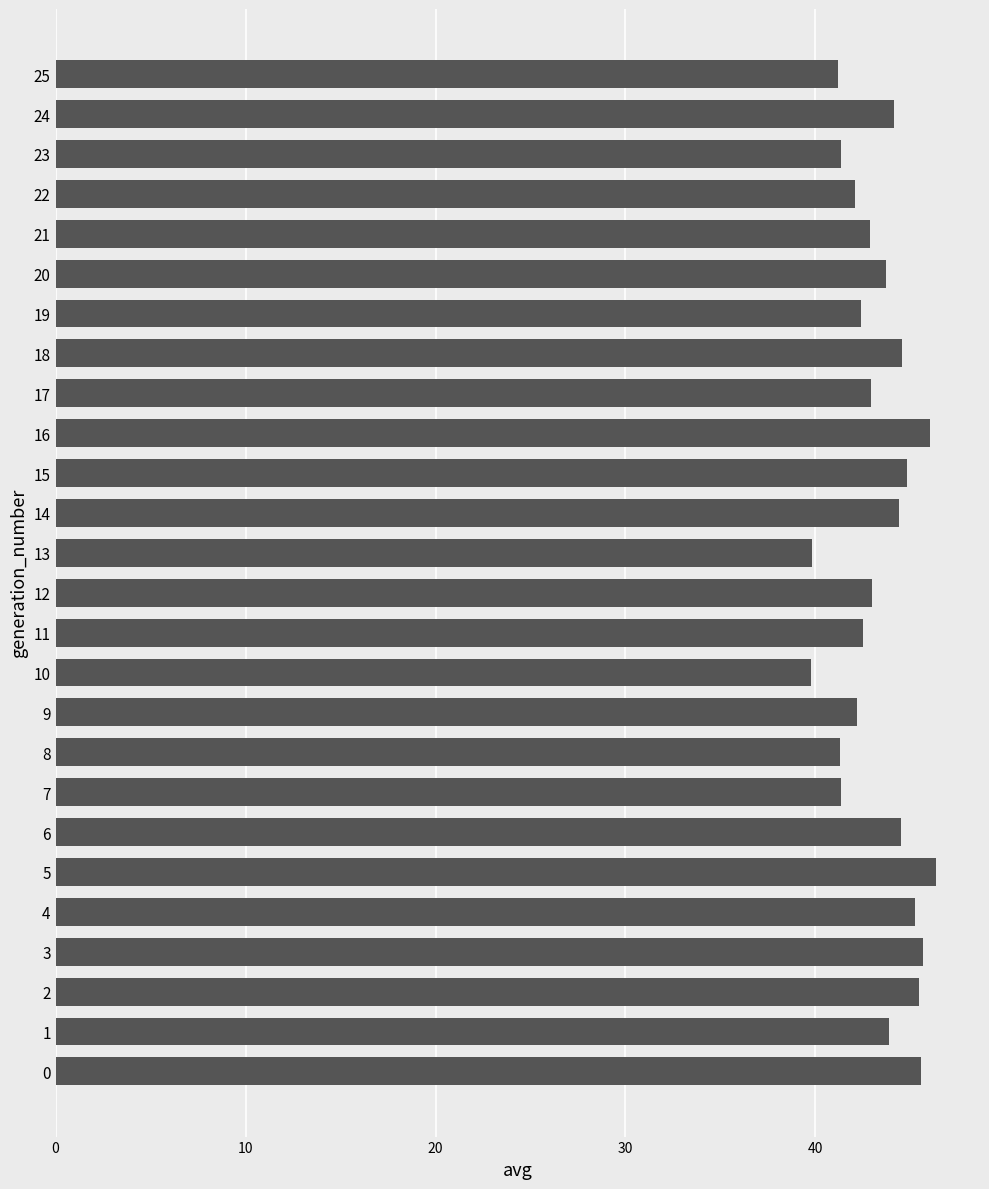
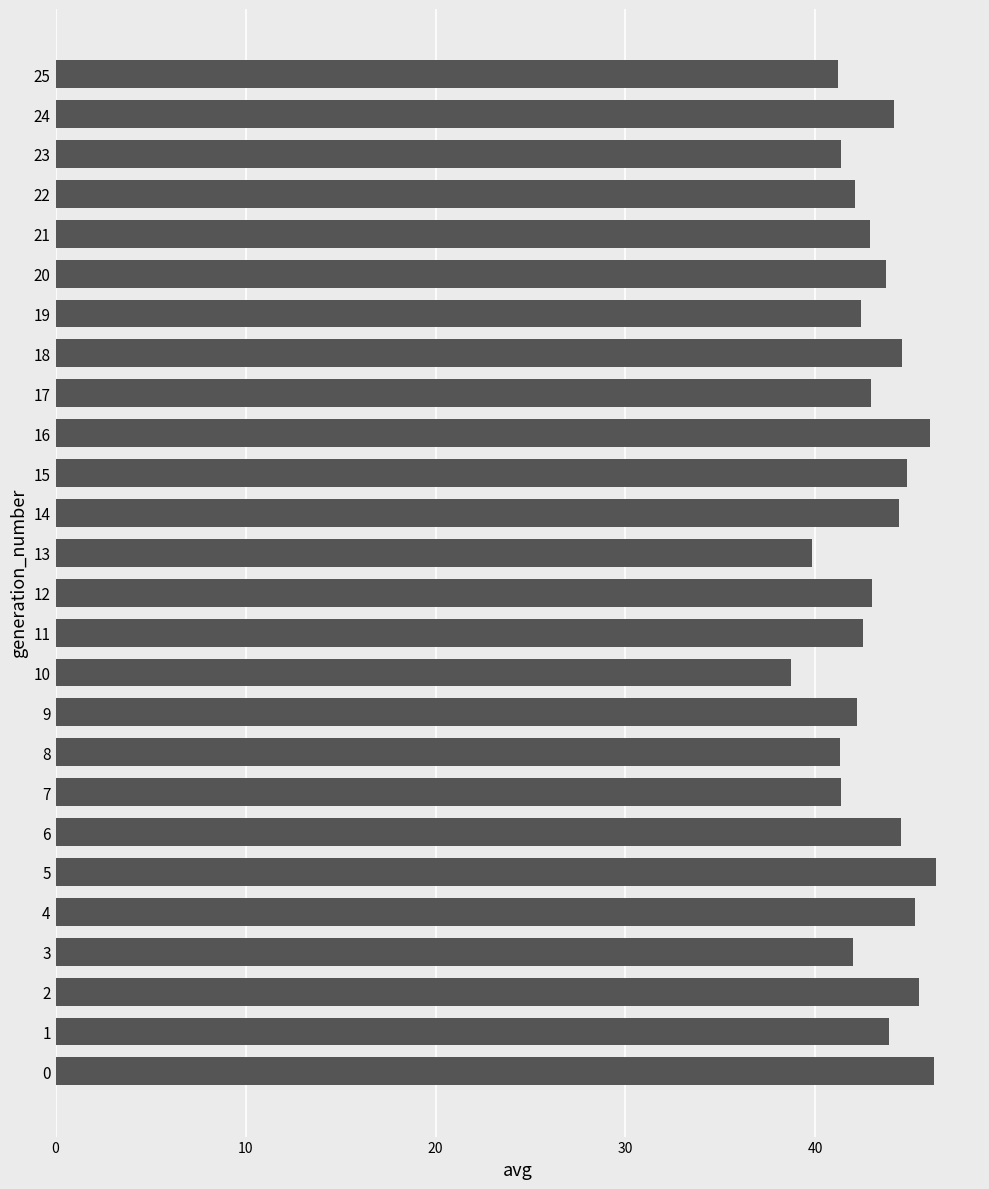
10: 39.8 -> 38.7
3: 45.6 -> 42.0
0: 45.5 -> 46.3
